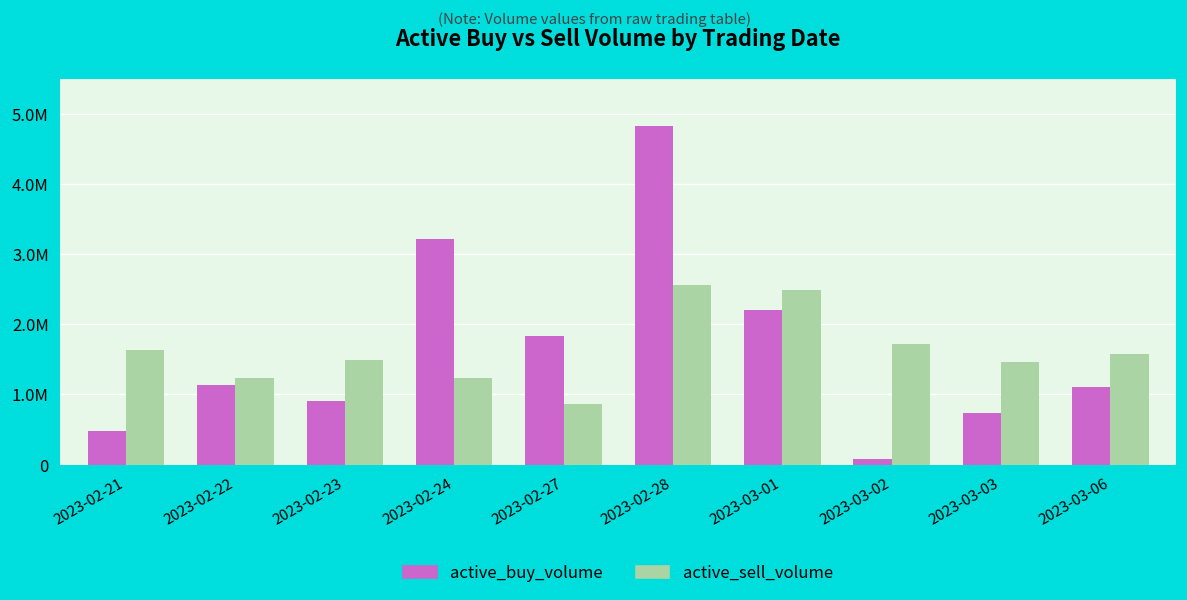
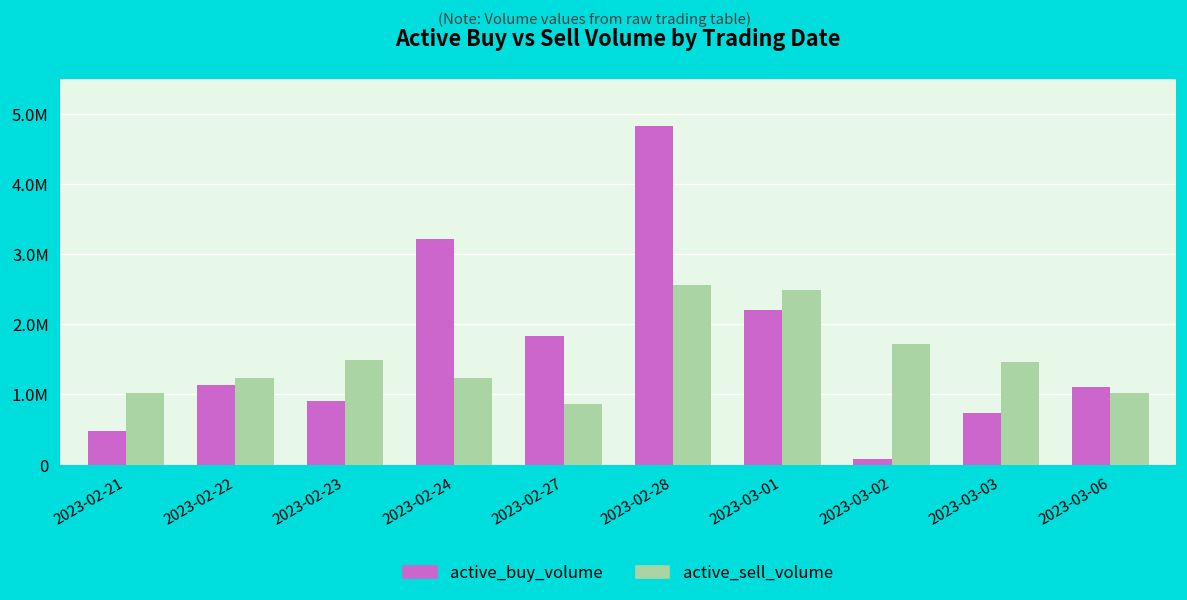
active_sell_volume, 2023-02-21: 1600000 -> 1000000
active_sell_volume, 2023-03-06: 1600000 -> 1000000
